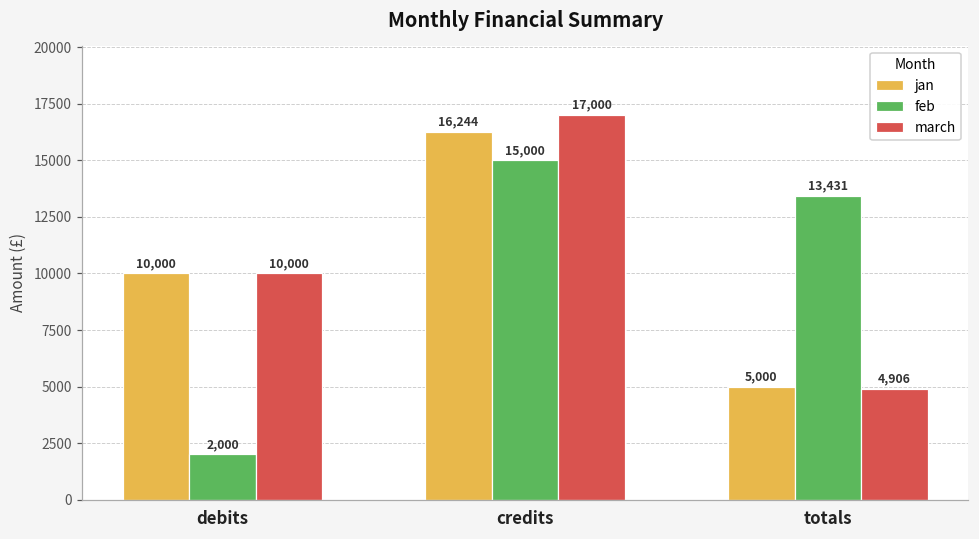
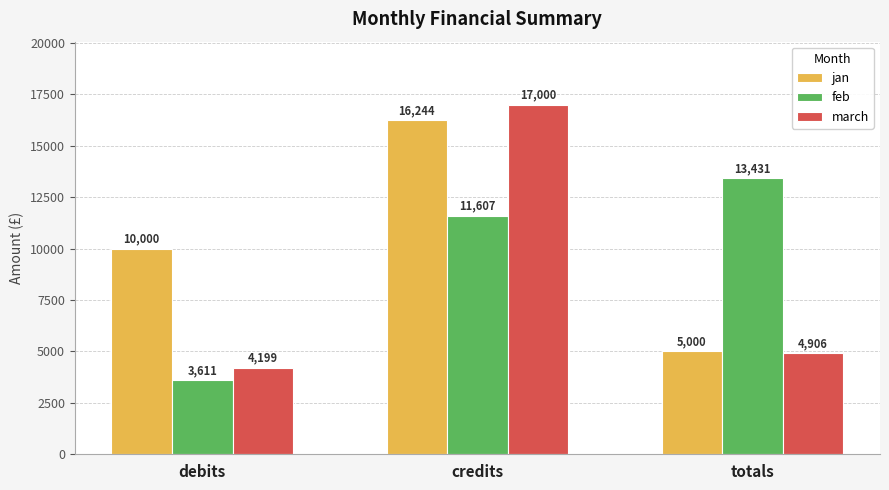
feb, debits: 2,000 -> 3,611
march, debits: 10,000 -> 4,199
feb, credits: 15,000 -> 11,607
